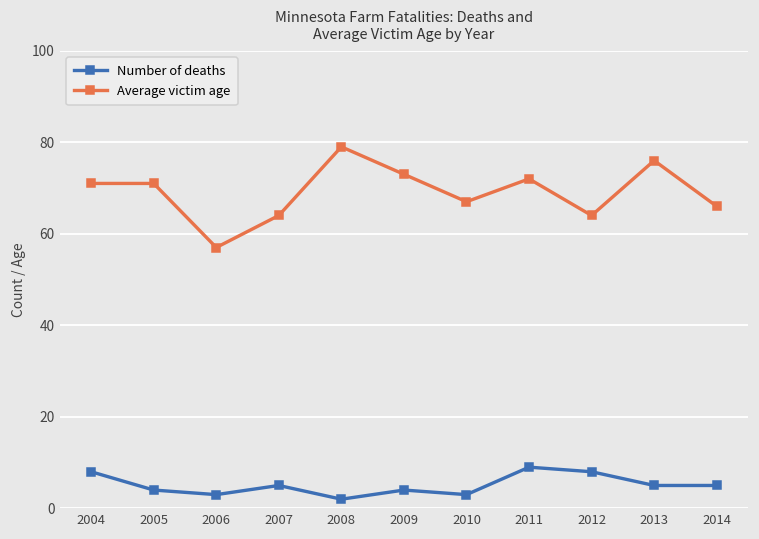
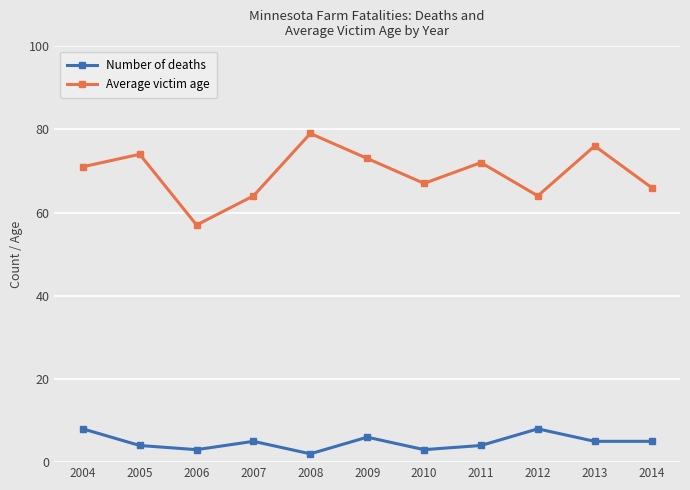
Average victim age, 2005: 71 -> 74
Number of deaths, 2009: 4 -> 6
Number of deaths, 2011: 9 -> 4
